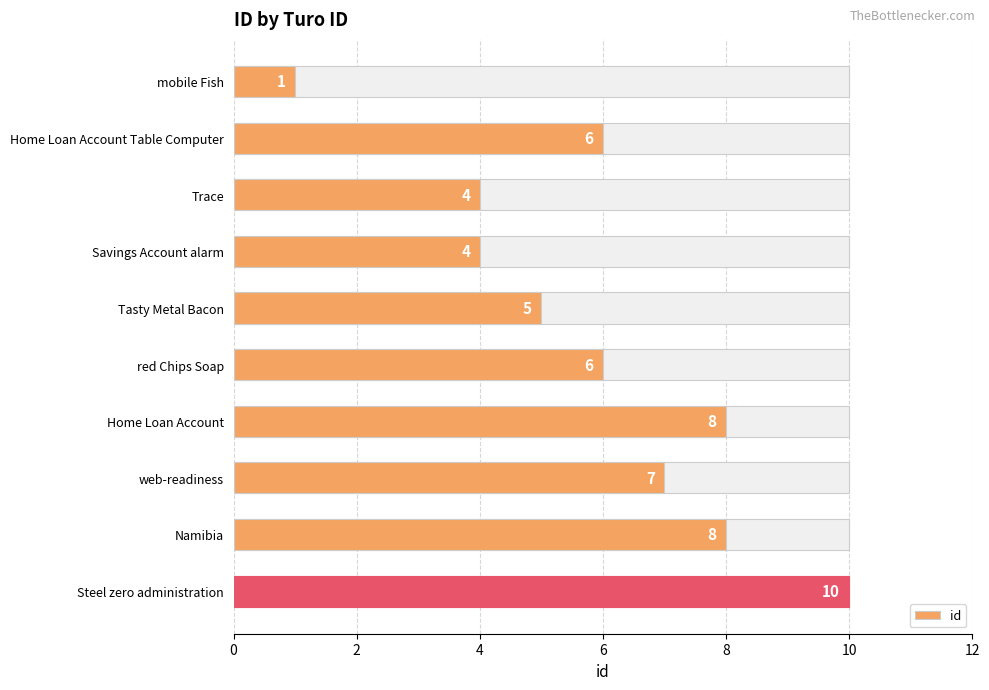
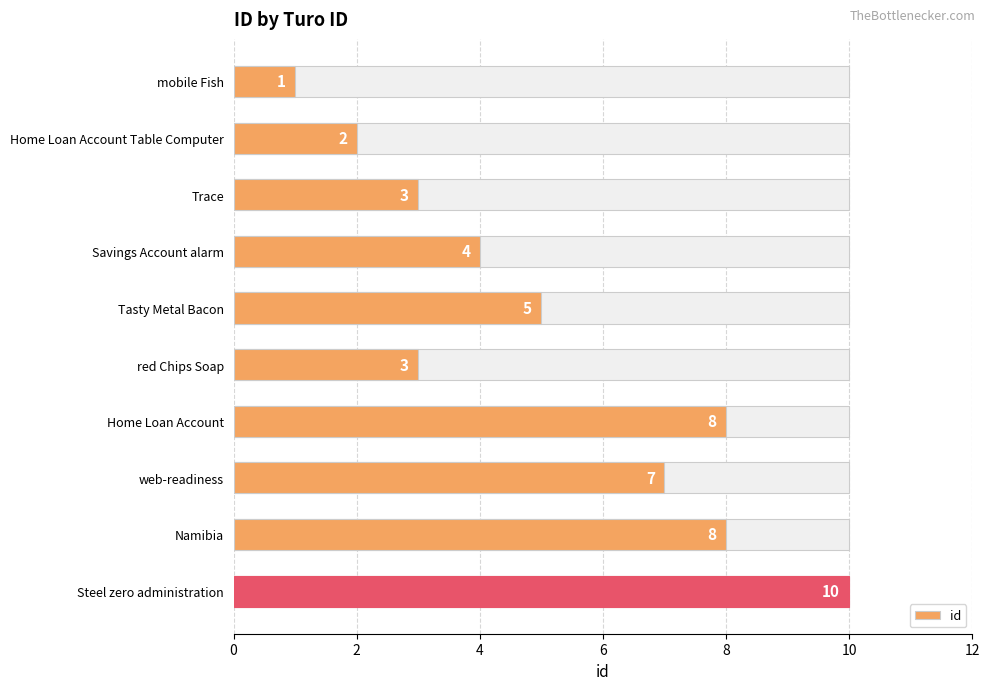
id, Home Loan Account Table Computer: 6 -> 2
id, Trace: 4 -> 3
id, red Chips Soap: 6 -> 3
